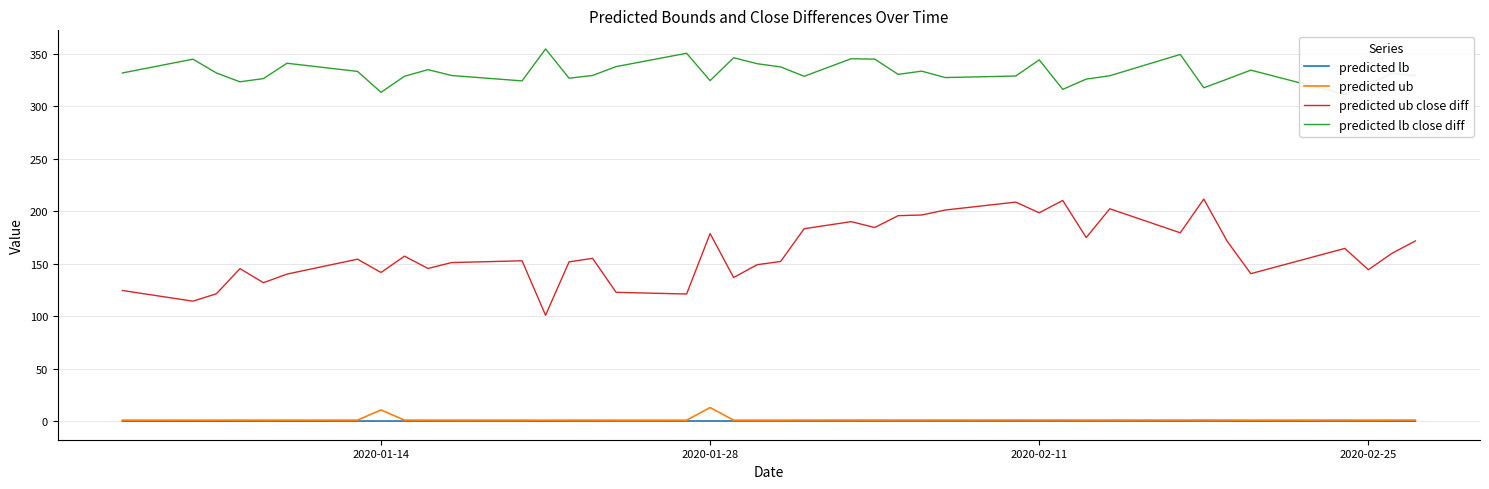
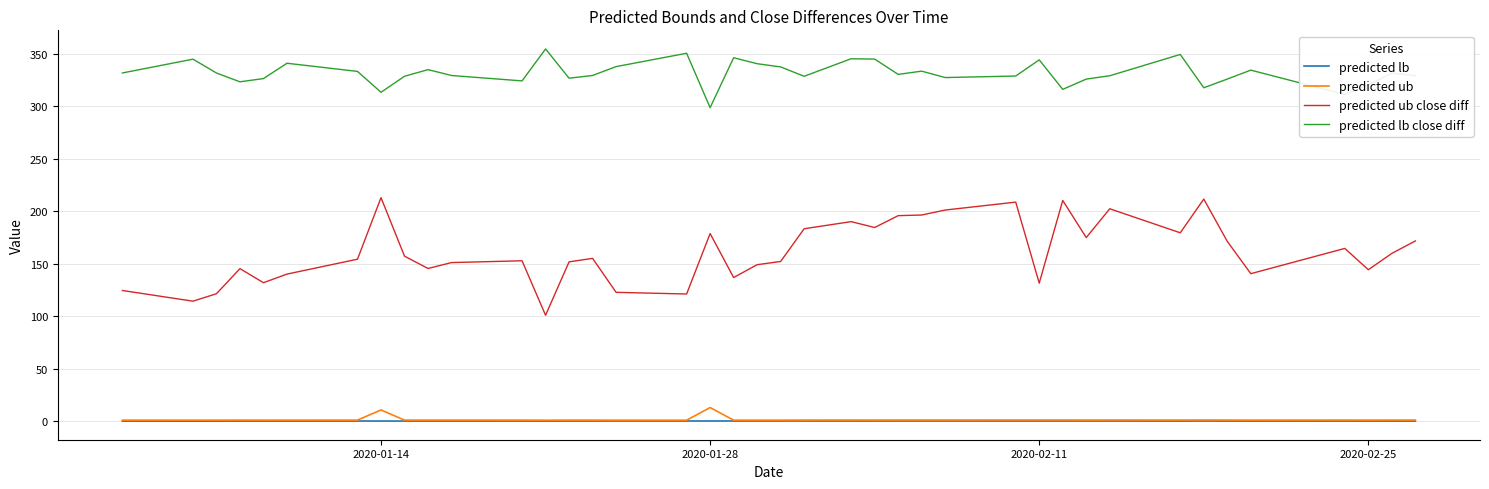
predicted ub close diff, 2020-01-14: 142 -> 213
predicted lb close diff, 2020-01-28: 324 -> 299
predicted ub close diff, 2020-02-11: 199 -> 132
